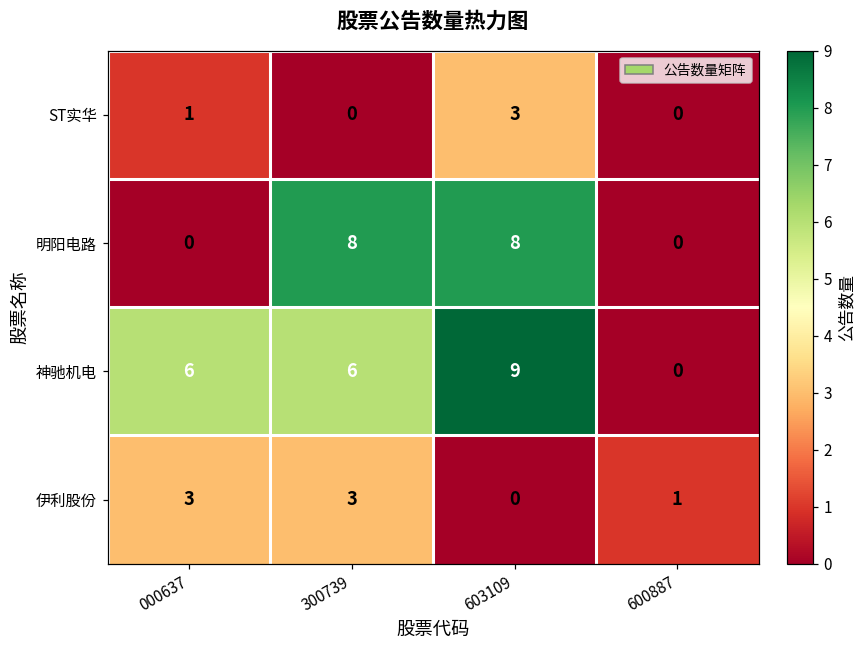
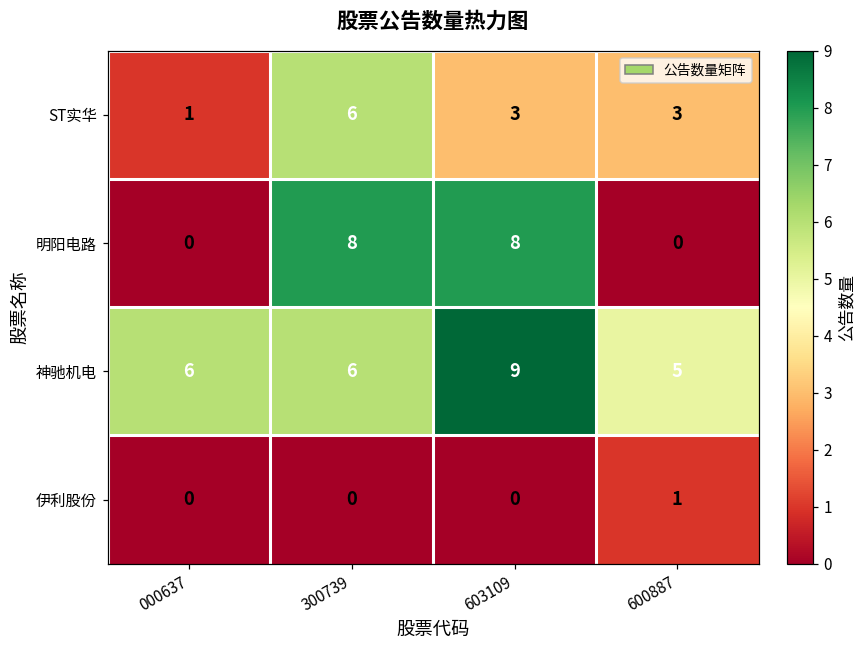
ST实华, 300739: 0 -> 6
ST实华, 600887: 0 -> 3
神驰机电, 600887: 0 -> 5
伊利股份, 000637: 3 -> 0
伊利股份, 300739: 3 -> 0
